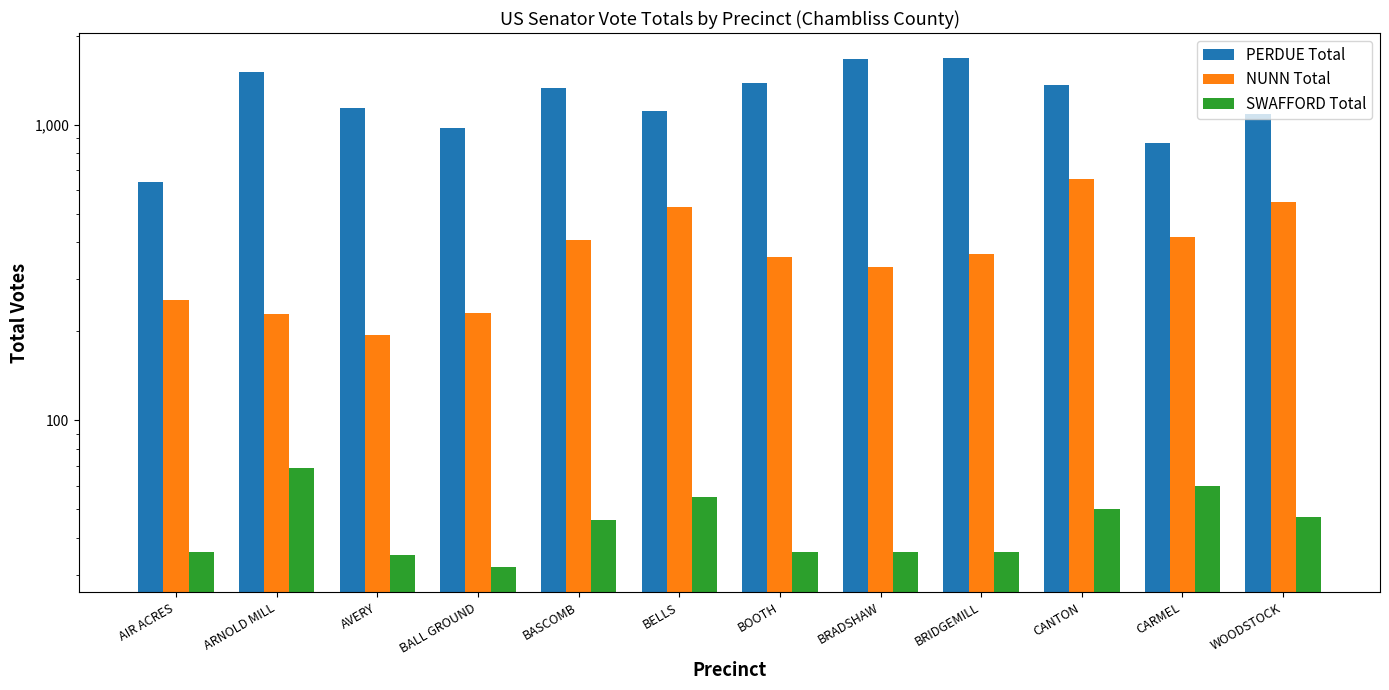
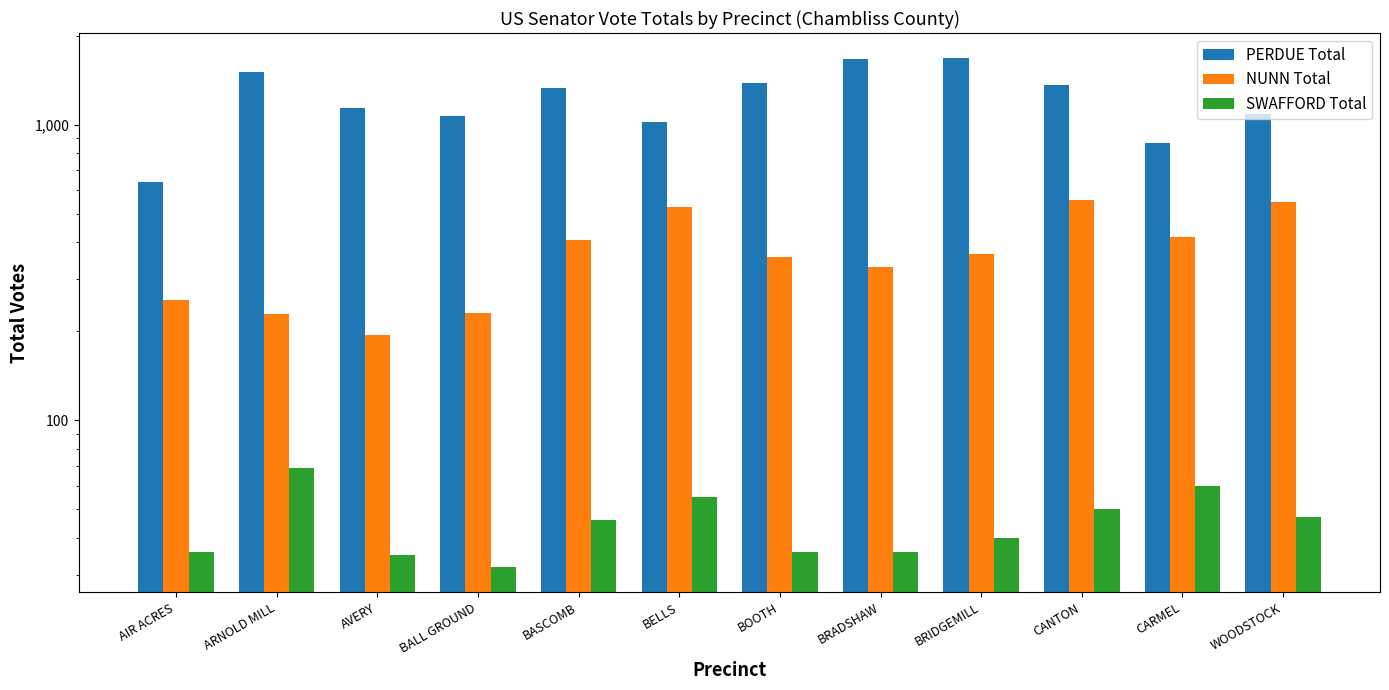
PERDUE Total, BALL GROUND: 980 -> 1,070
PERDUE Total, BELLS: 1,110 -> 1,020
SWAFFORD Total, BRIDGEMILL: 36 -> 40
NUNN Total, CANTON: 660 -> 550
